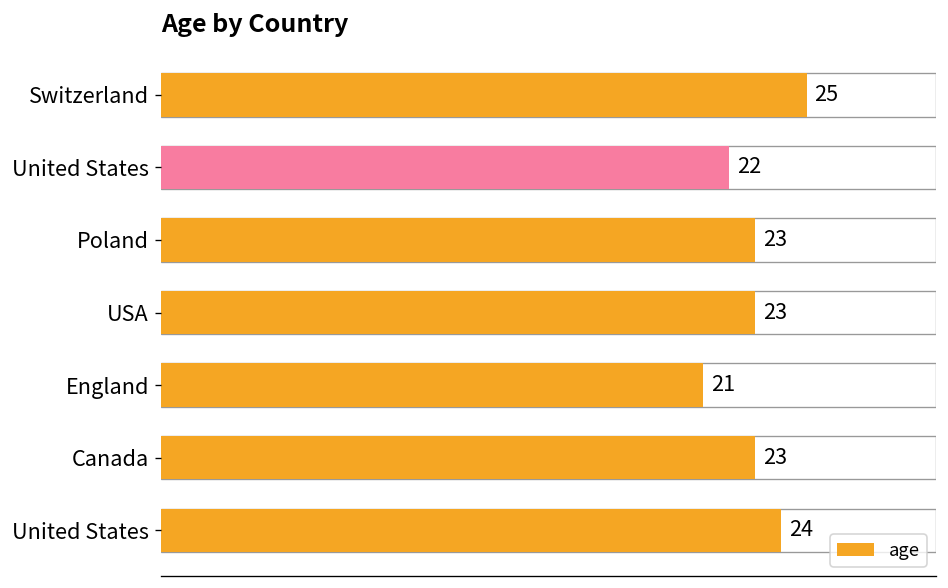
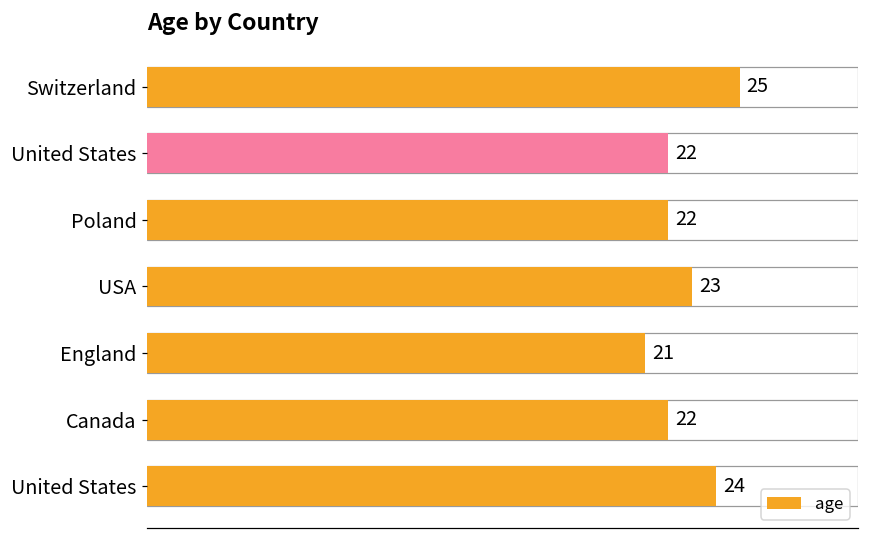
Poland: 23 -> 22
Canada: 23 -> 22
